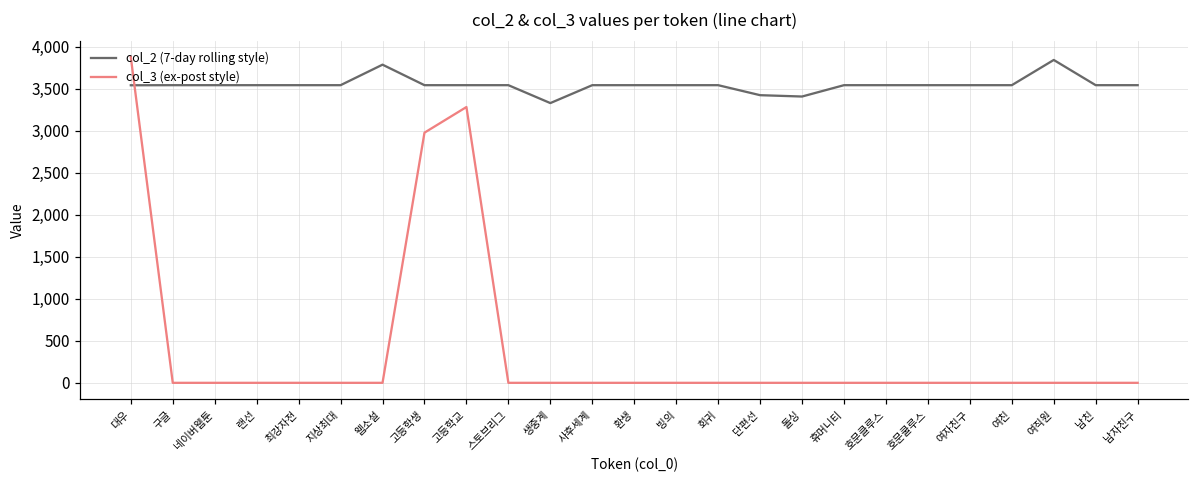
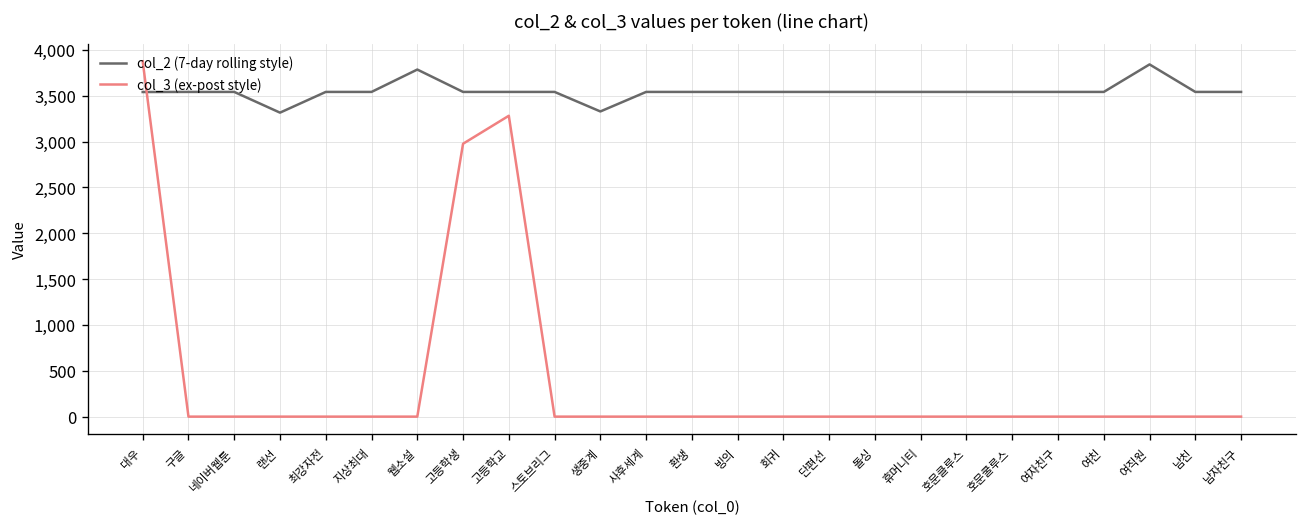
col_2 (7-day rolling style), 랜선: 3,500 -> 3,300
col_2 (7-day rolling style), 단편선: 3,400 -> 3,500
col_2 (7-day rolling style), 돌싱: 3,400 -> 3,500
